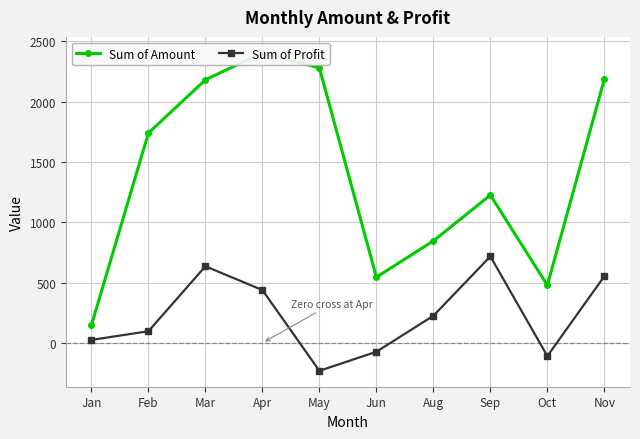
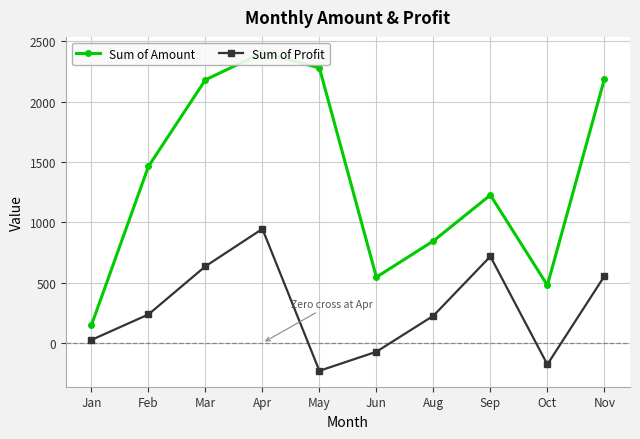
Sum of Amount, Feb: 1740 -> 1460
Sum of Profit, Feb: 100 -> 240
Sum of Profit, Apr: 440 -> 950
Sum of Profit, Oct: -110 -> -180
